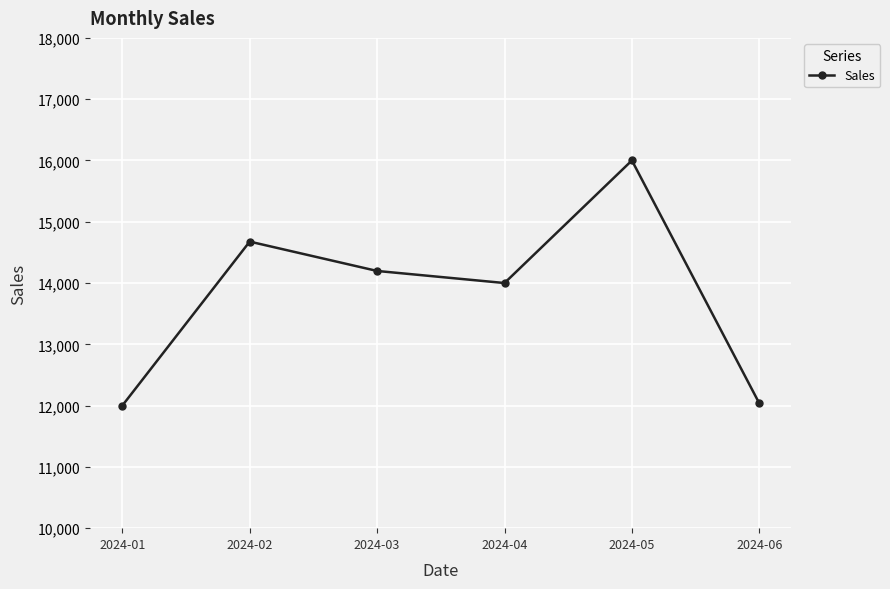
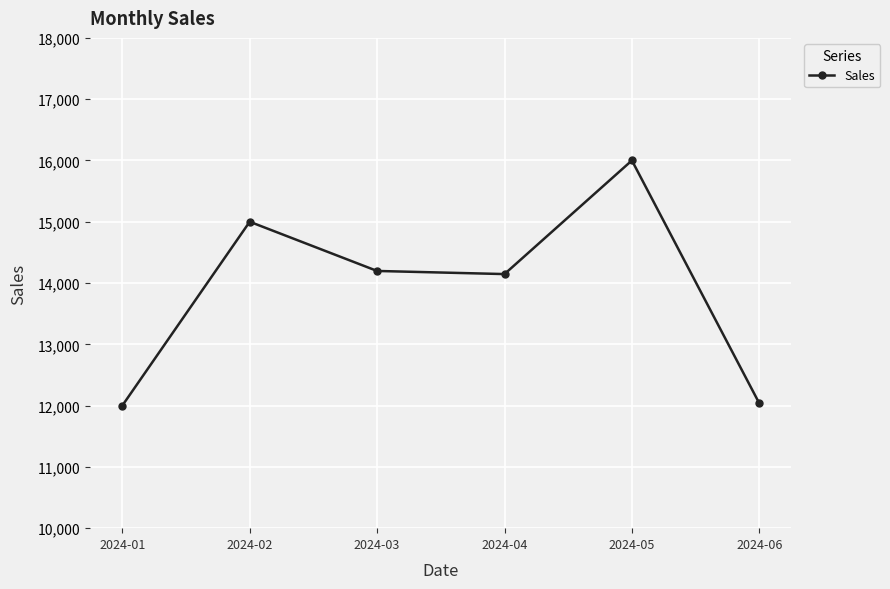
2024-02: 14,700 -> 15,000
2024-04: 14,000 -> 14,100
